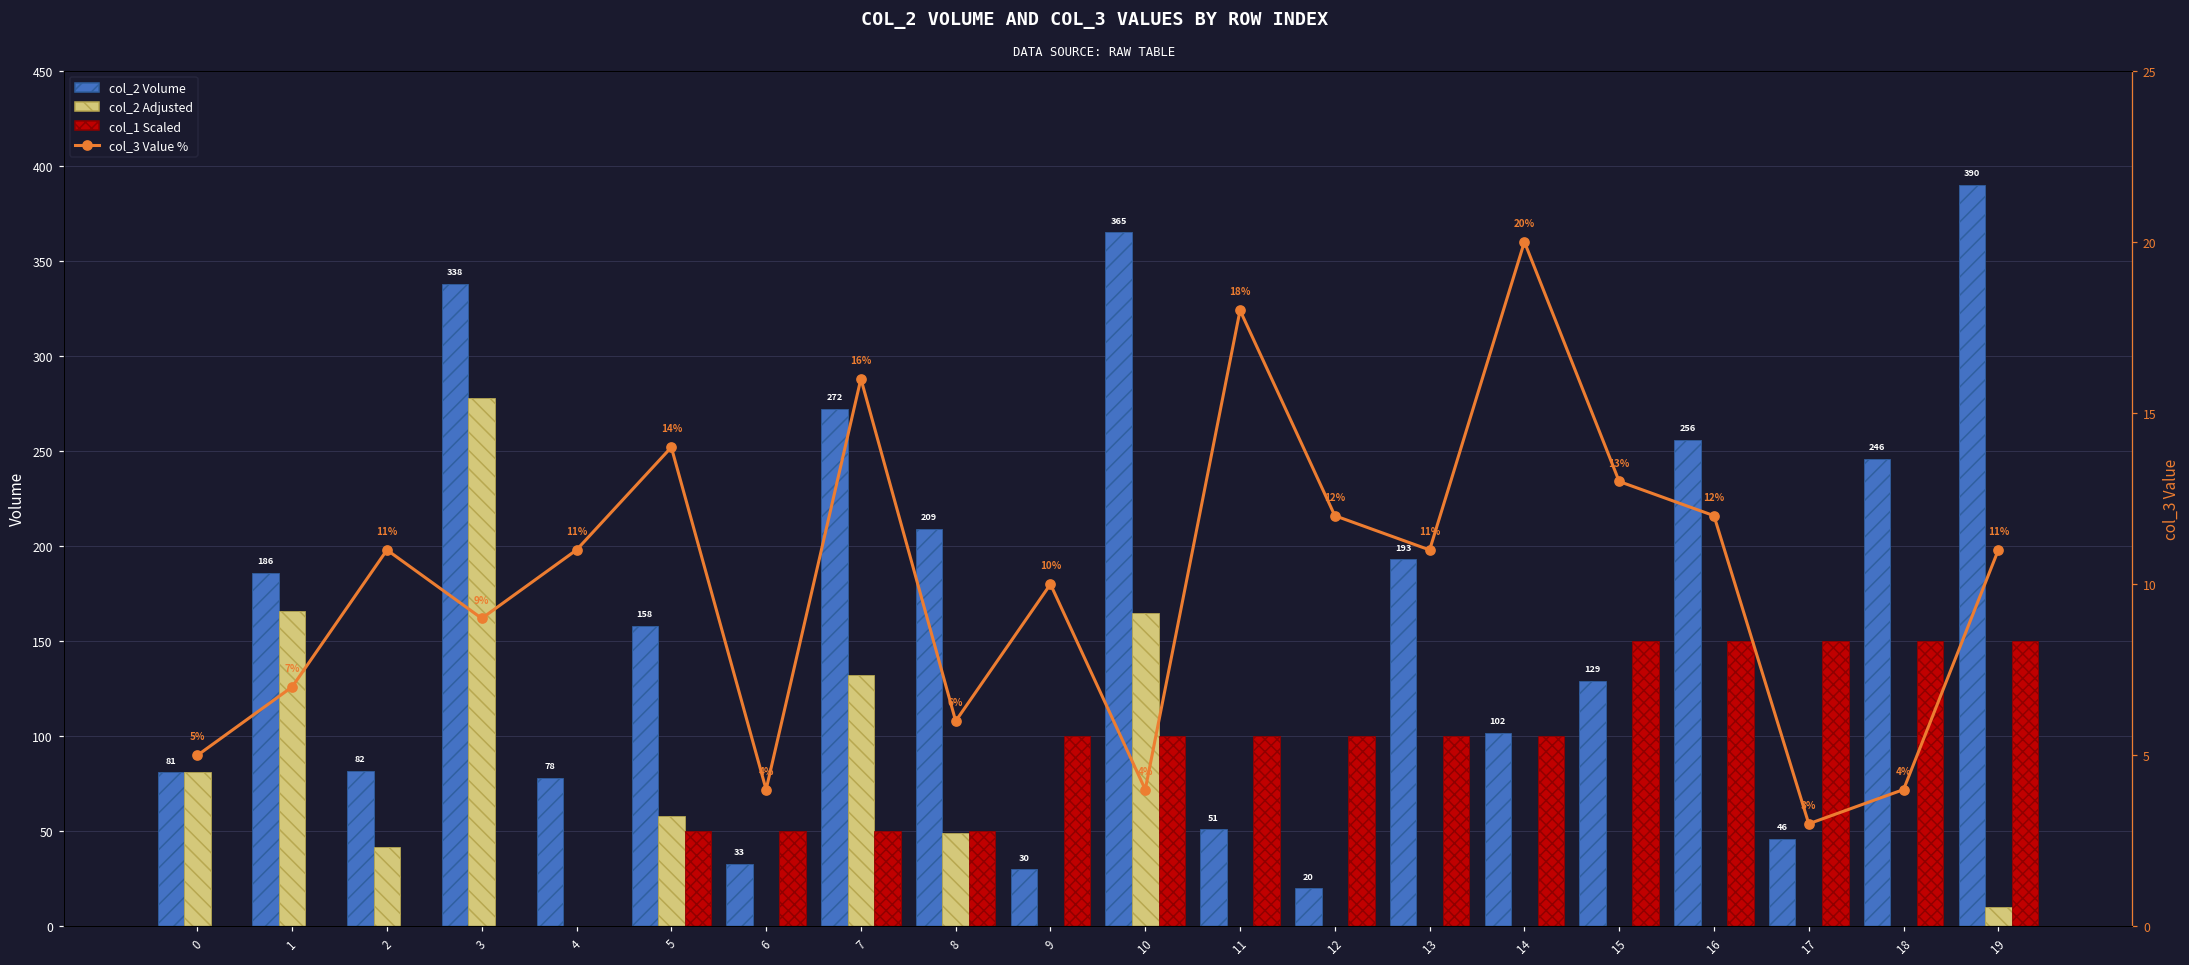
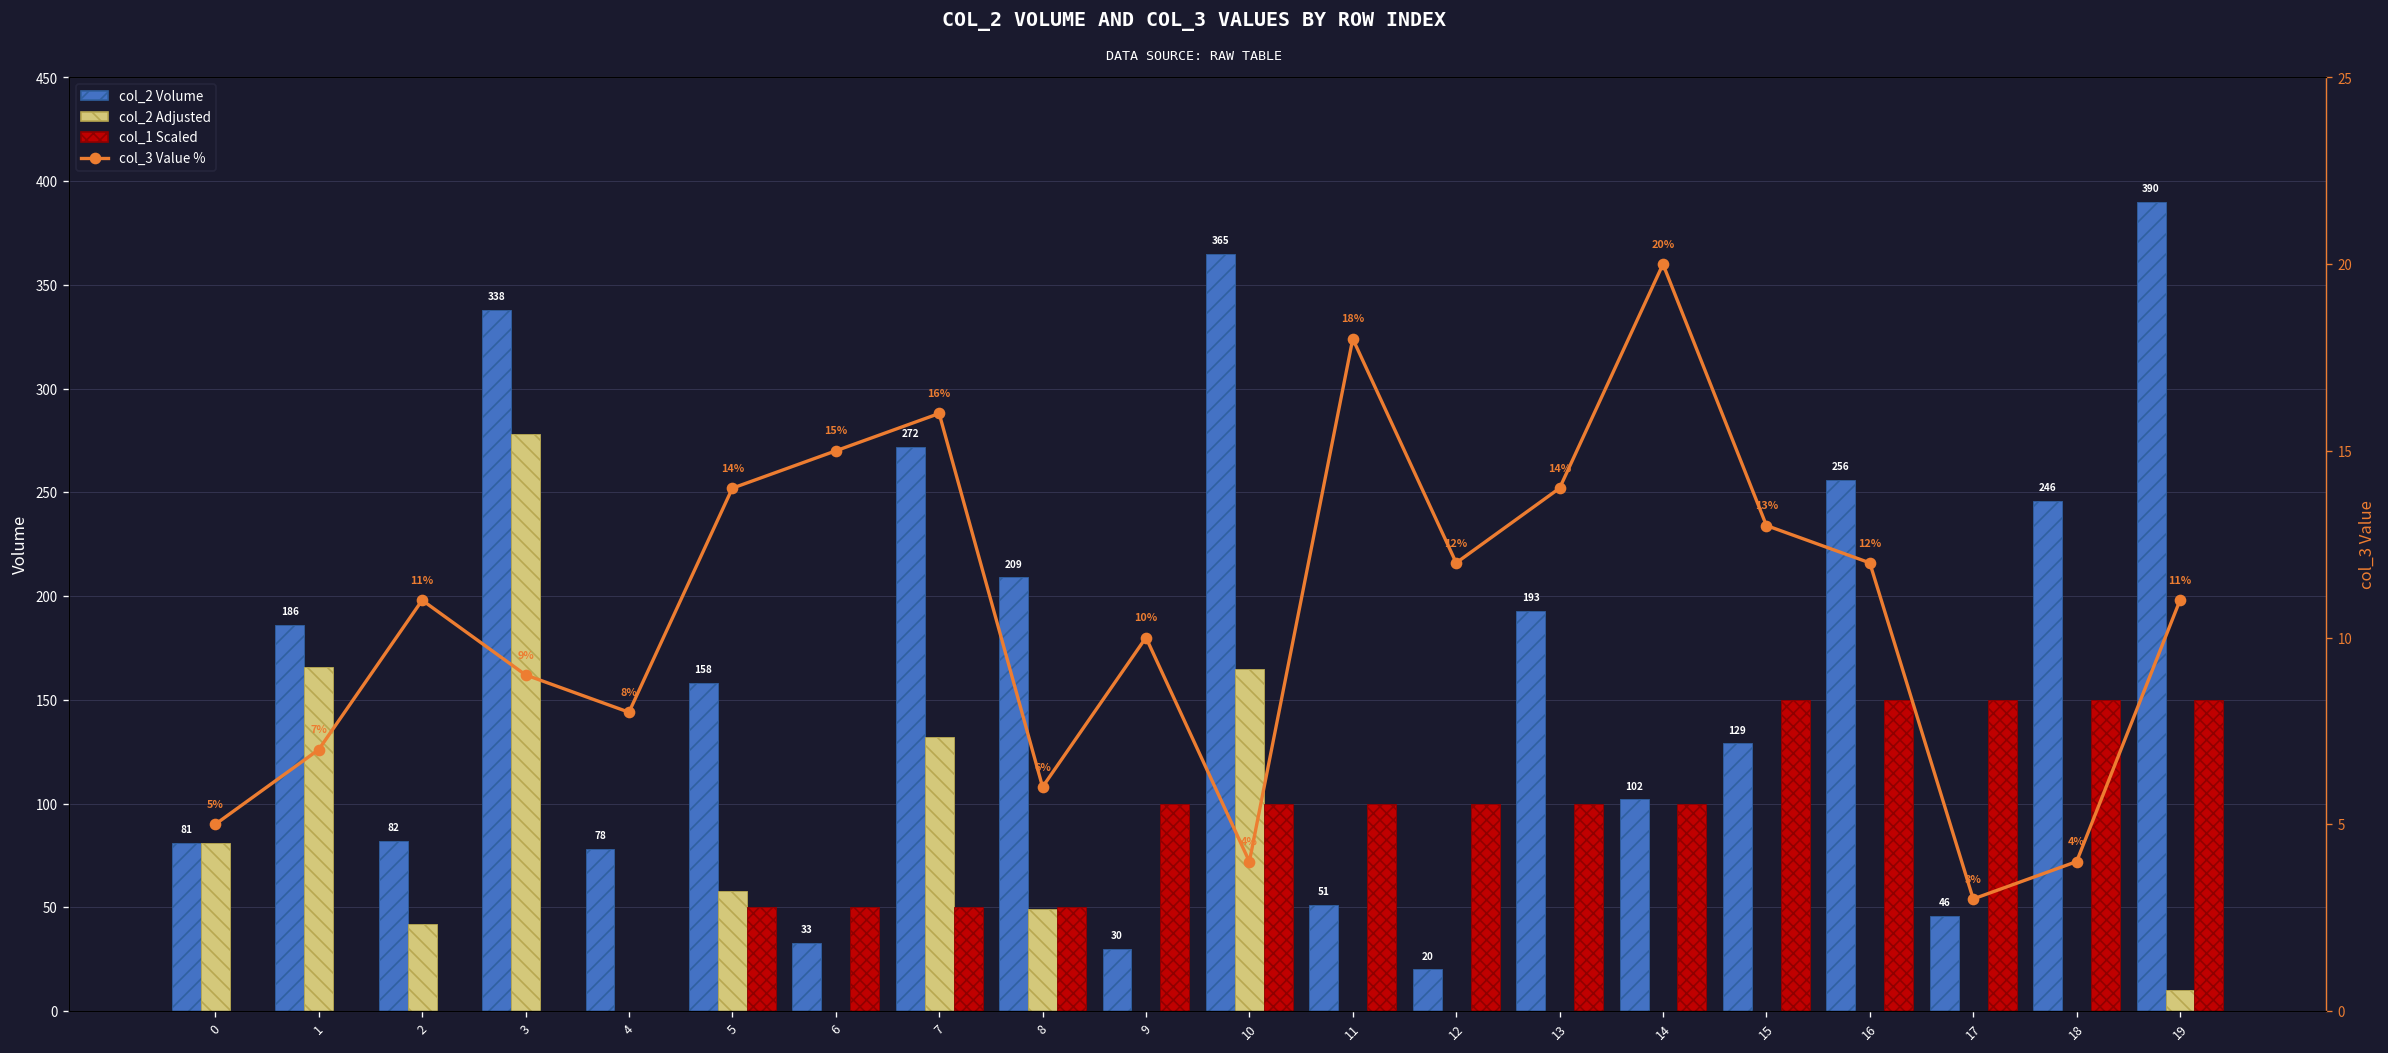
col_3 Value %, 4: 11% -> 8%
col_3 Value %, 6: 4% -> 15%
col_3 Value %, 13: 11% -> 14%
